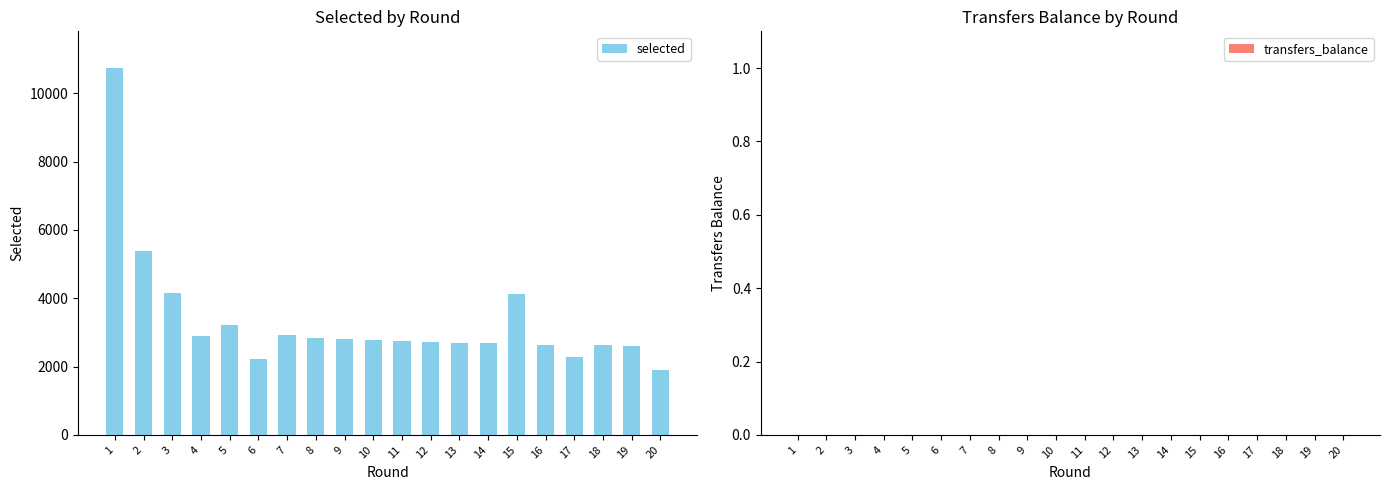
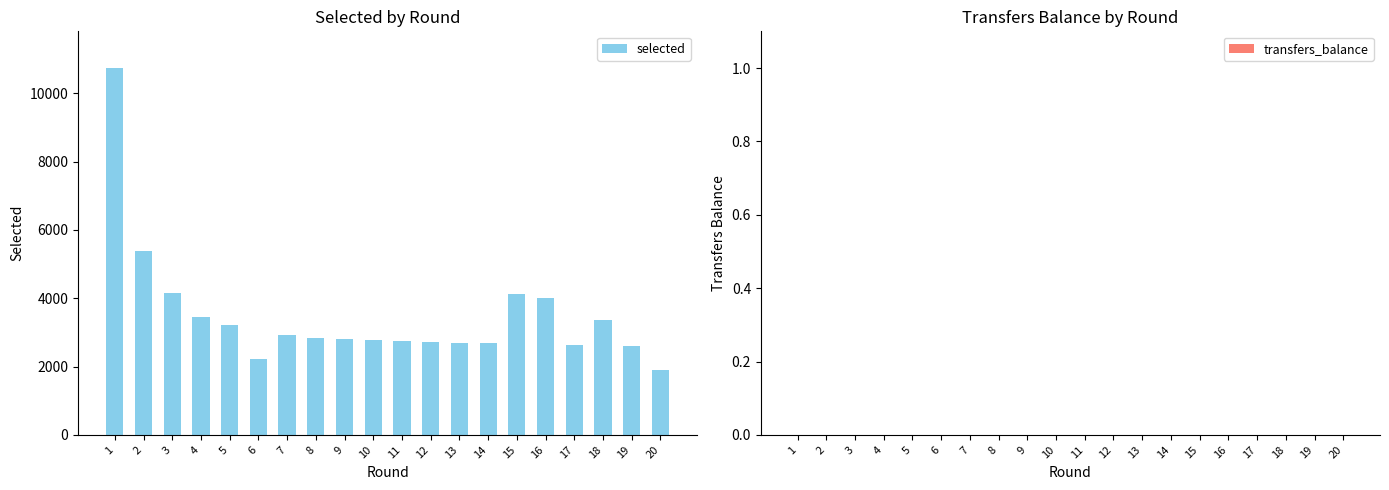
Selected by Round, 4: 2900 -> 3500
Selected by Round, 16: 2600 -> 4000
Selected by Round, 17: 2300 -> 2600
Selected by Round, 18: 2600 -> 3400
